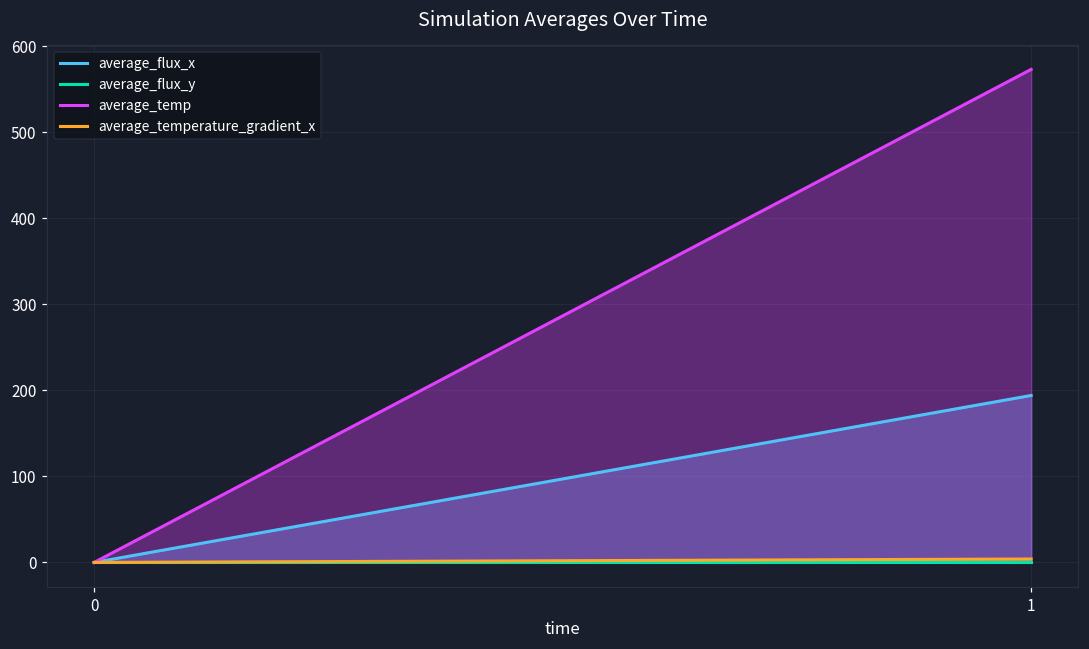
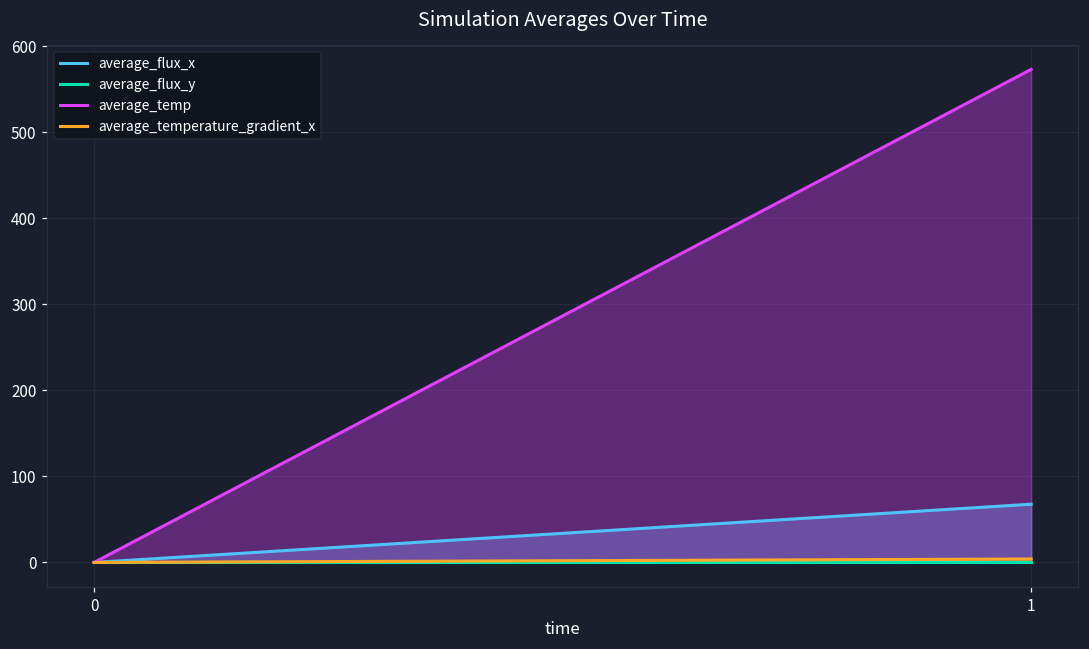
average_flux_x, 1: 190 -> 70
